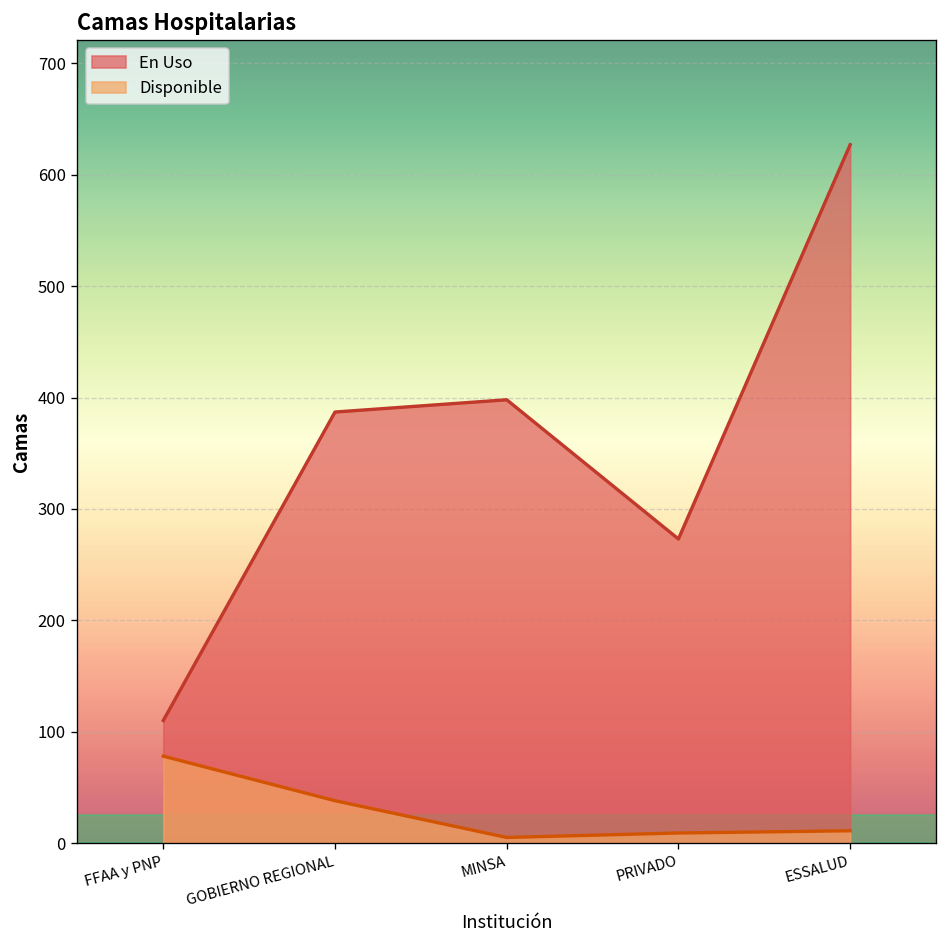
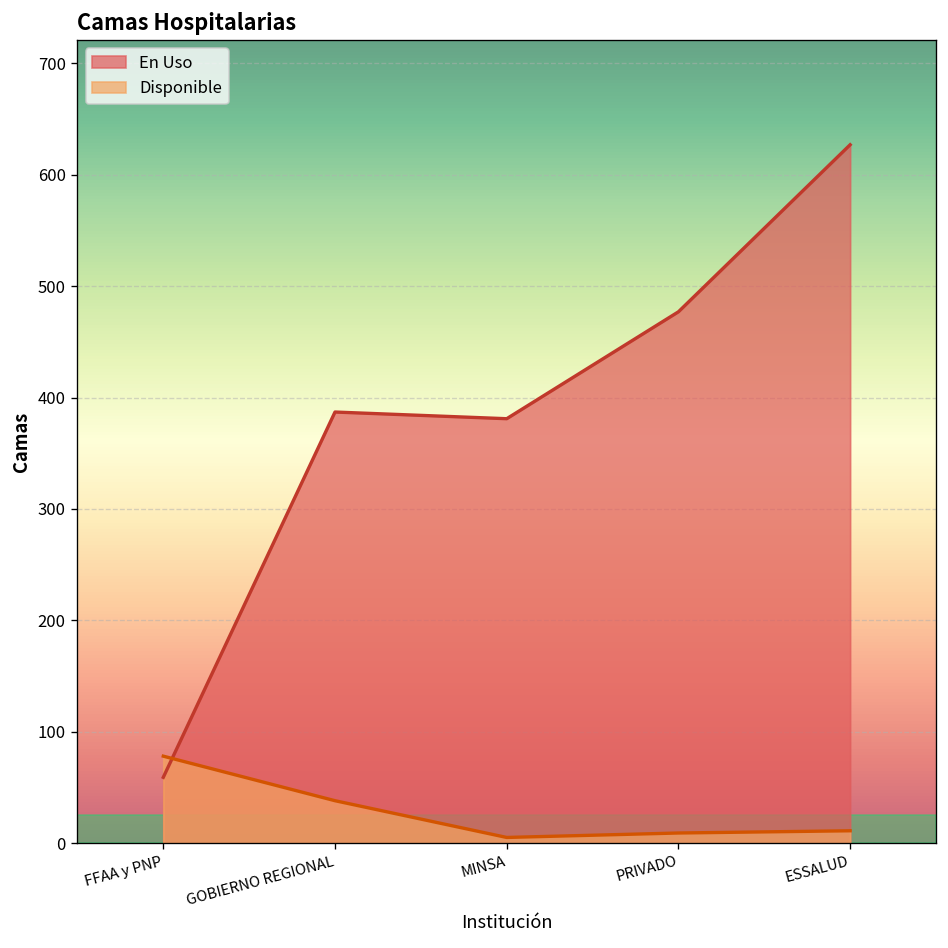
En Uso, FFAA y PNP: 110 -> 60
En Uso, MINSA: 400 -> 380
En Uso, PRIVADO: 270 -> 480
